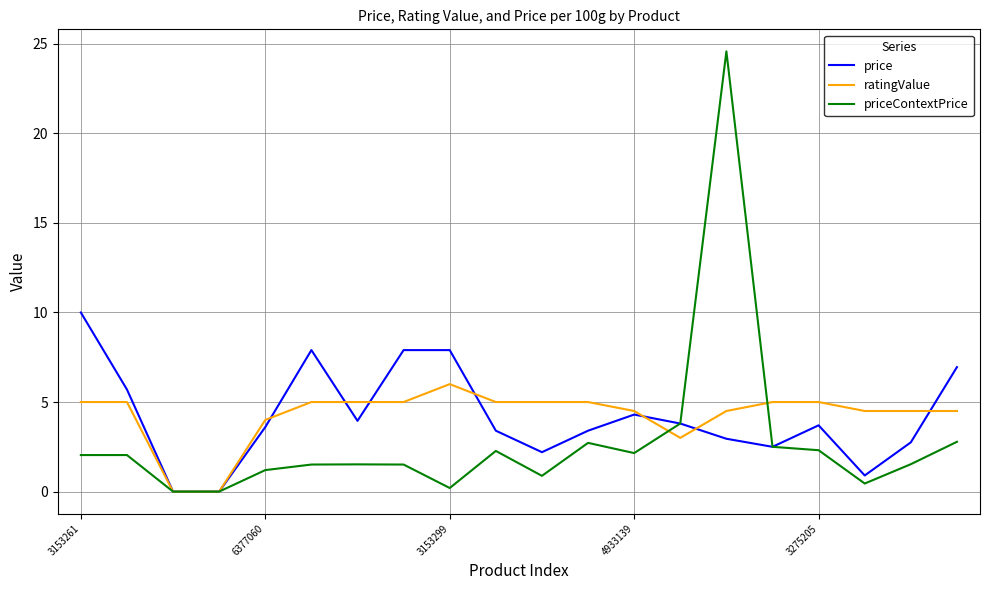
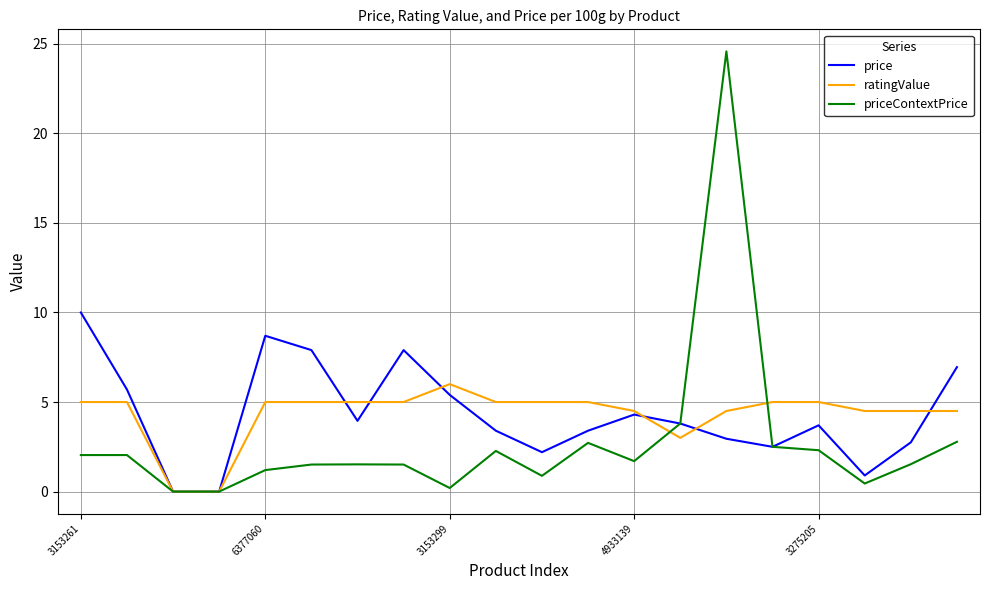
price, 6377060: 3.6 -> 8.7
ratingValue, 6377060: 4 -> 5
price, 3153299: 7.9 -> 5.4
priceContextPrice, 4933139: 2.2 -> 1.7
